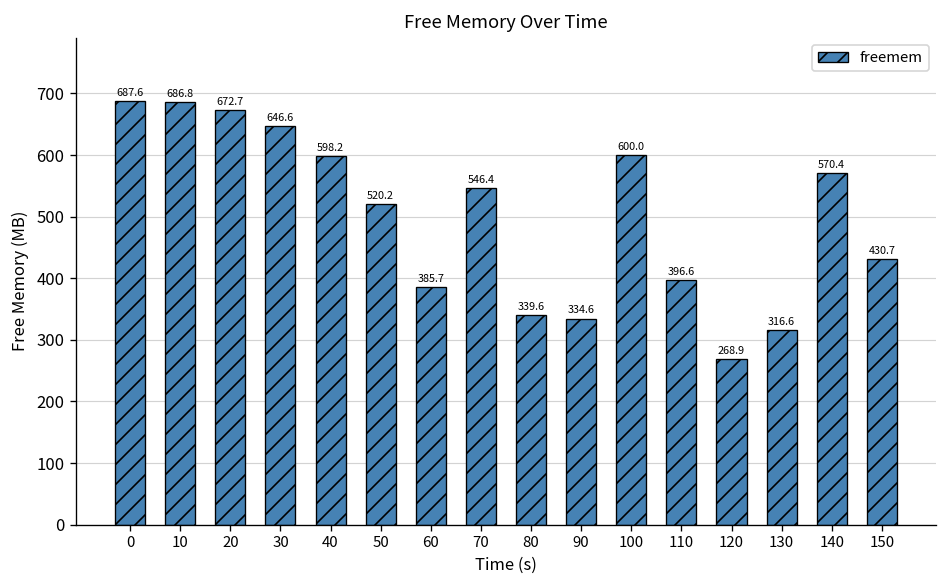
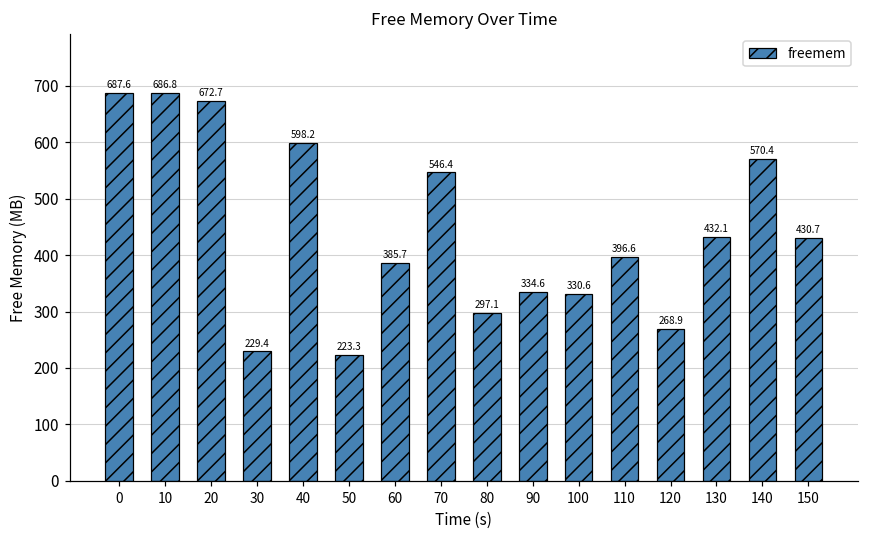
30: 646.6 -> 229.4
50: 520.2 -> 223.3
80: 339.6 -> 297.1
100: 600.0 -> 330.6
130: 316.6 -> 432.1
